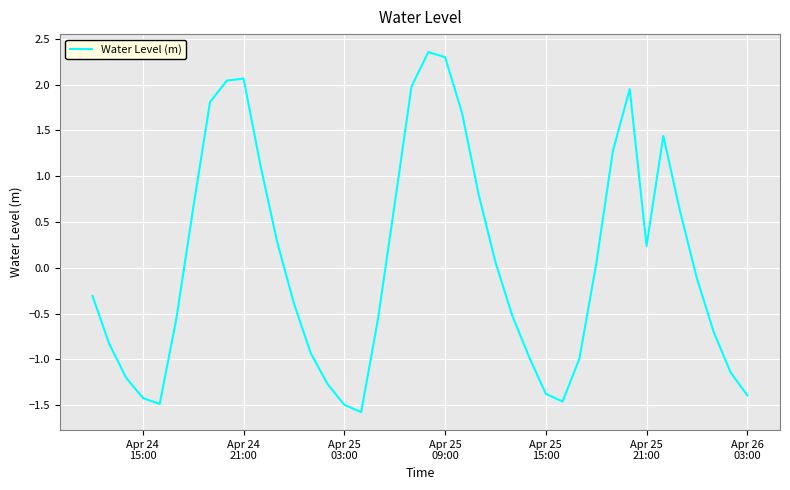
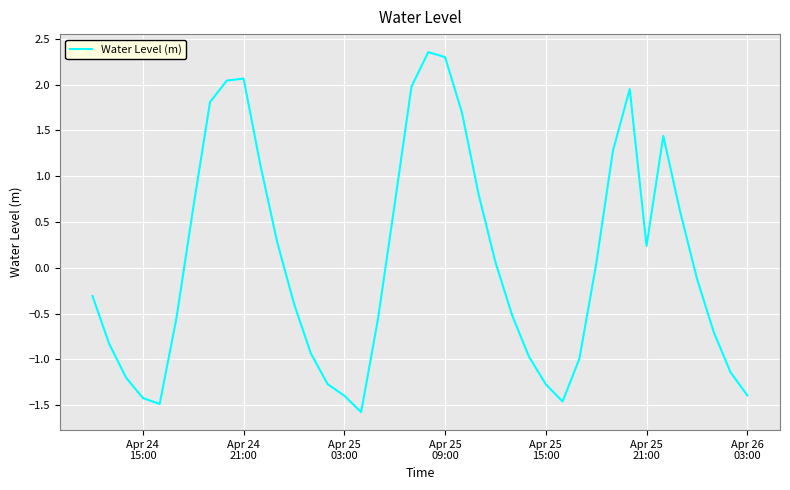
Apr 25 03:00: -1.5 -> -1.4
Apr 25 15:00: -1.4 -> -1.3
